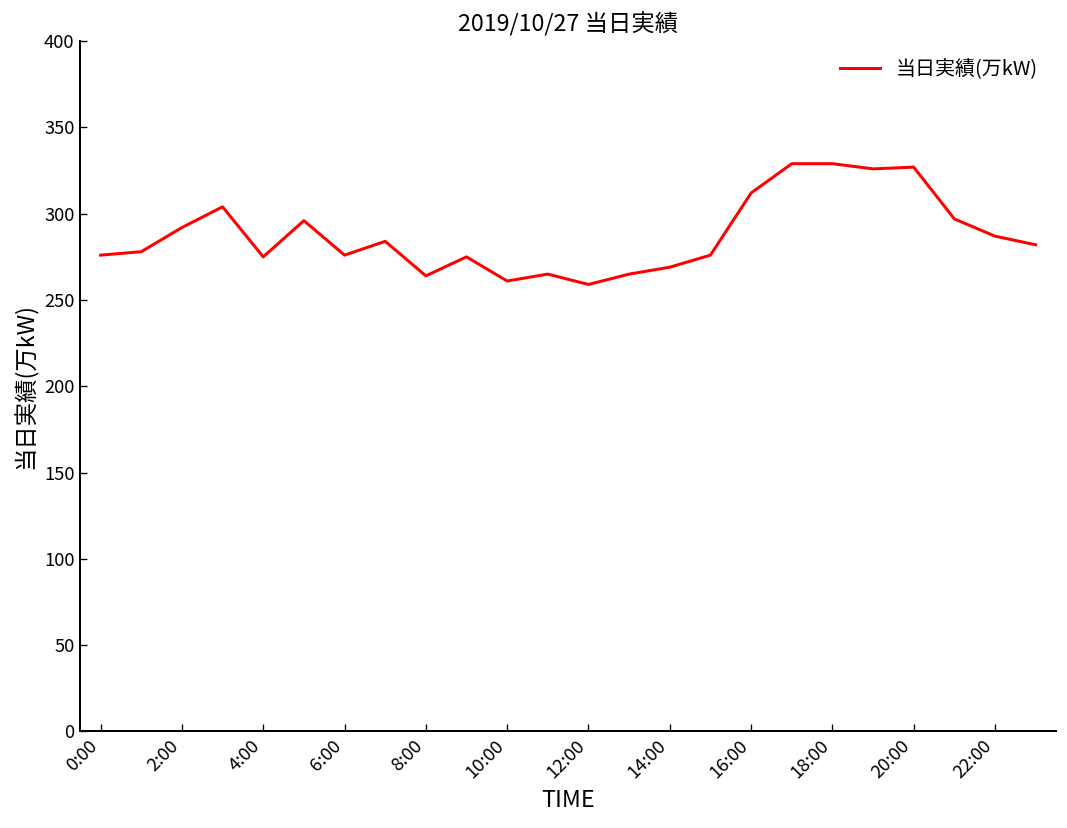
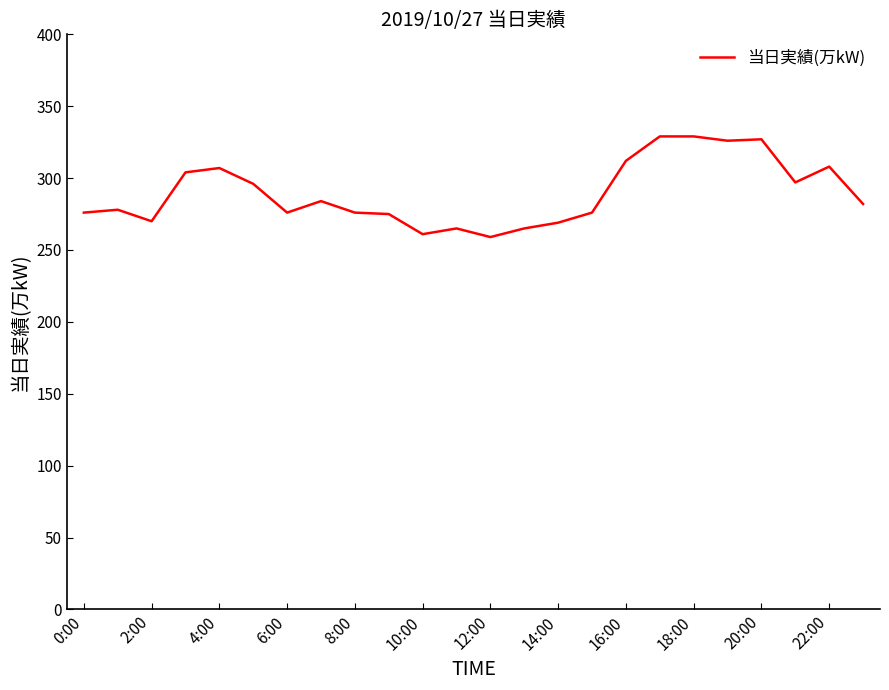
2:00: 292 -> 270
4:00: 275 -> 307
8:00: 264 -> 276
22:00: 287 -> 308
